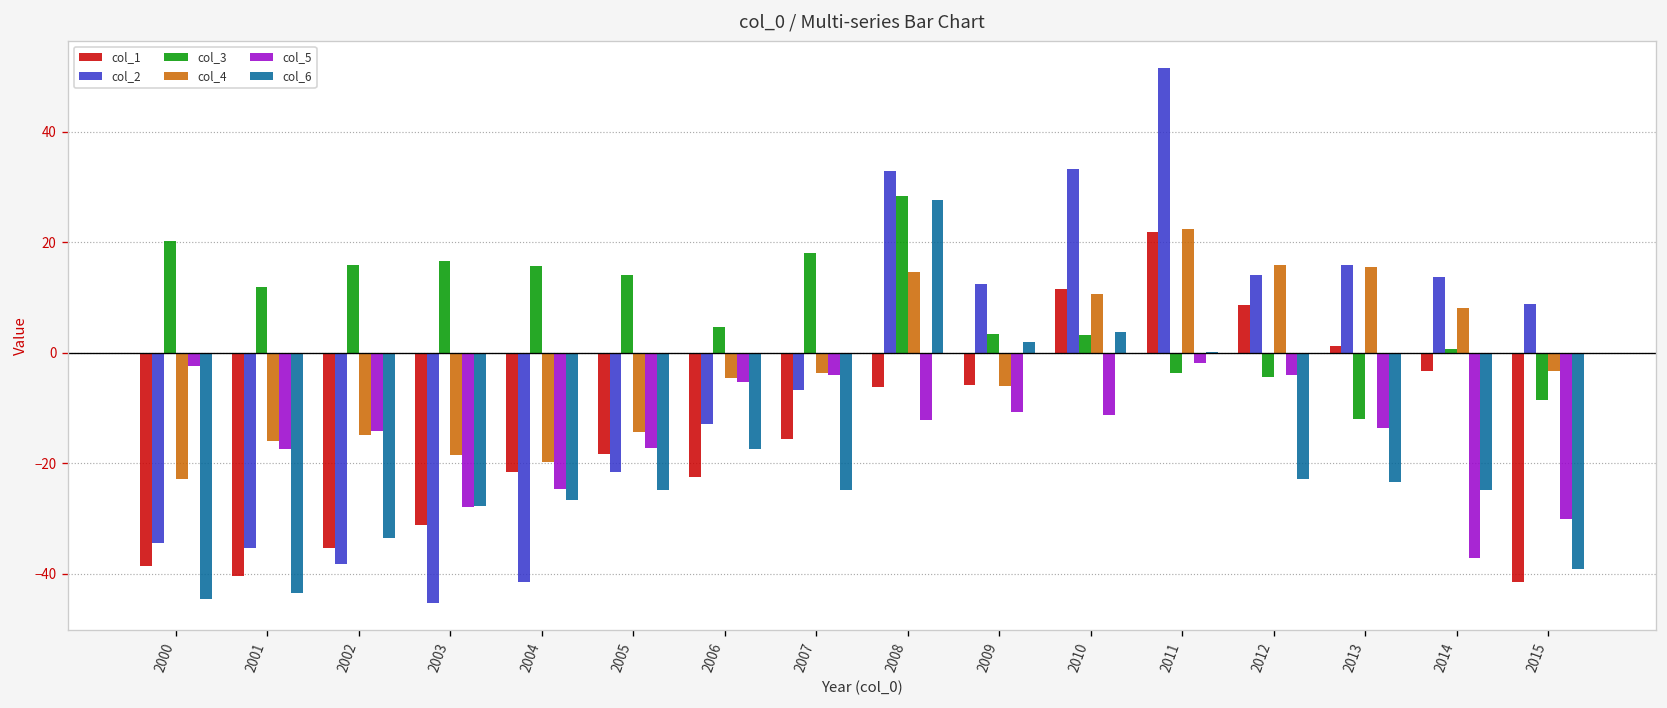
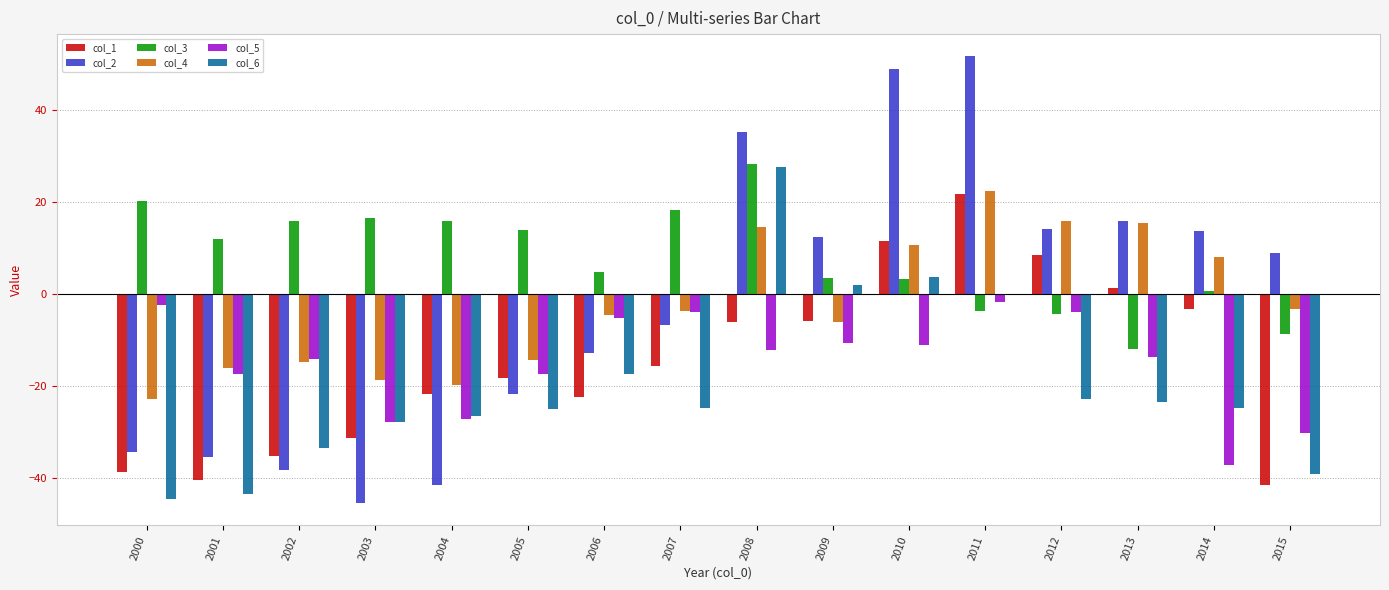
col_5, 2004: -25 -> -27
col_2, 2008: 33 -> 35
col_2, 2010: 33 -> 49
